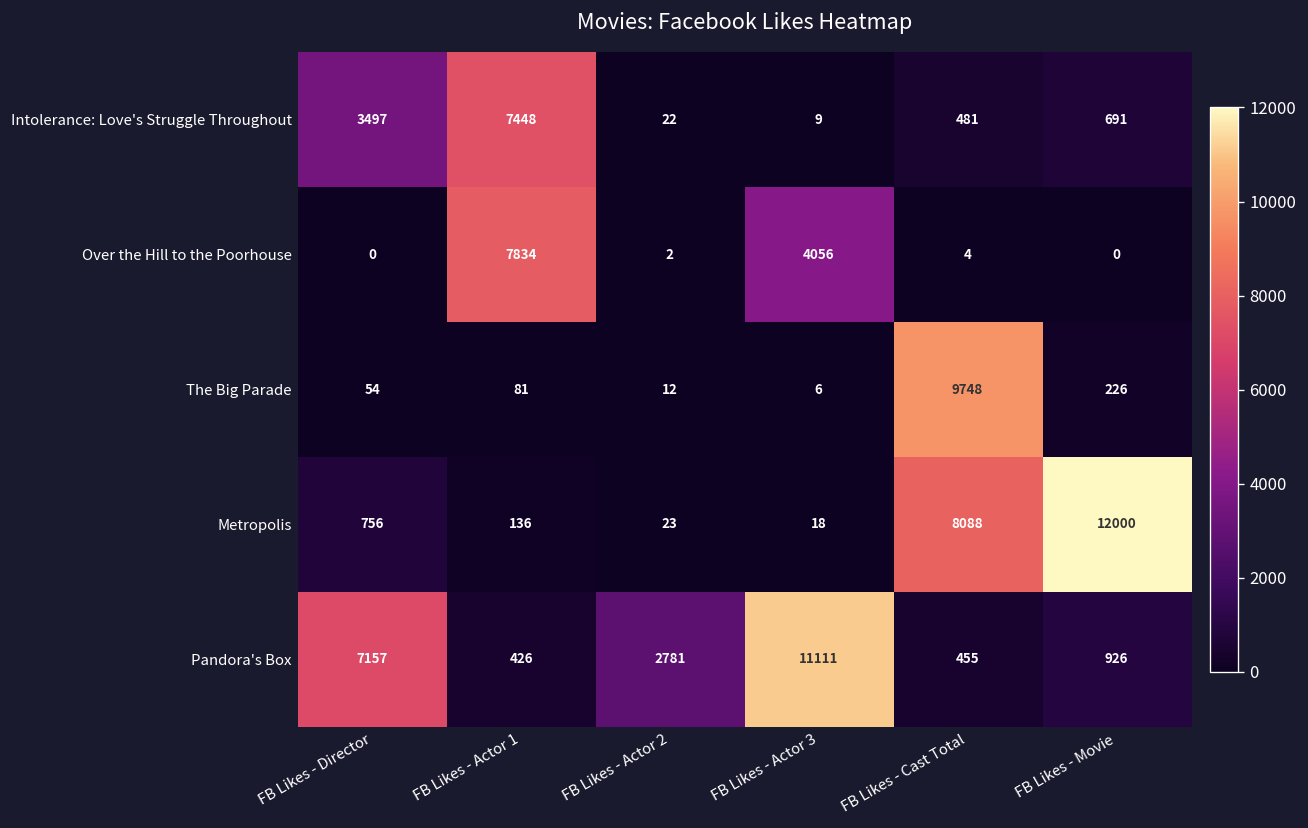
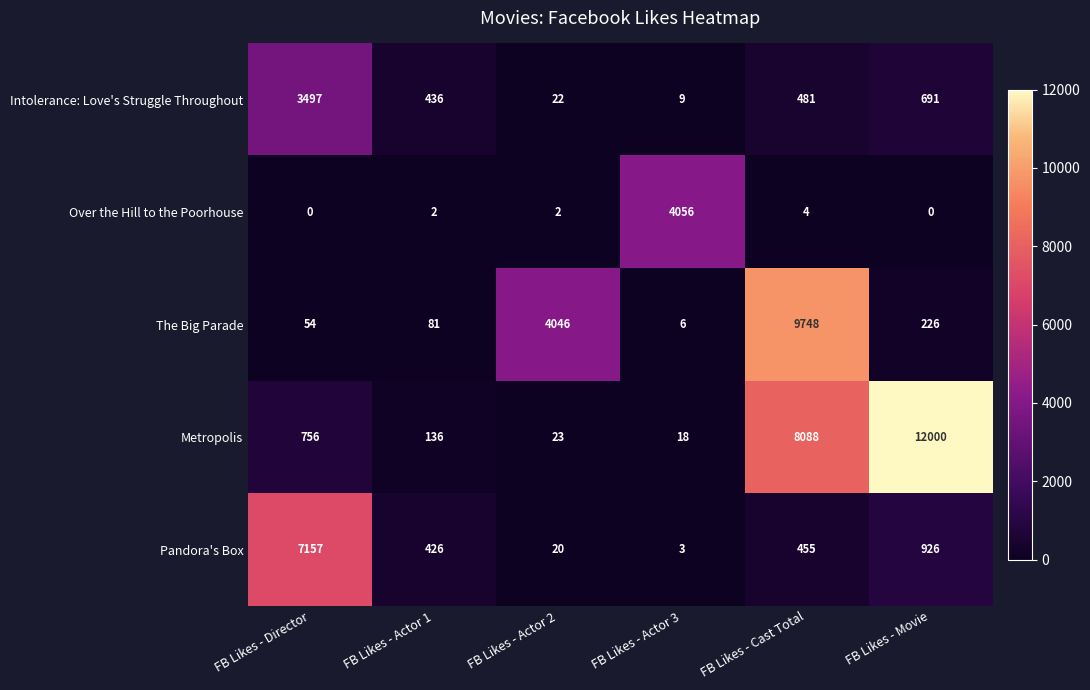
Intolerance: Love's Struggle Throughout, FB Likes - Actor 1: 7448 -> 436
Over the Hill to the Poorhouse, FB Likes - Actor 1: 7834 -> 2
The Big Parade, FB Likes - Actor 2: 12 -> 4046
Pandora's Box, FB Likes - Actor 2: 2781 -> 20
Pandora's Box, FB Likes - Actor 3: 11111 -> 3
